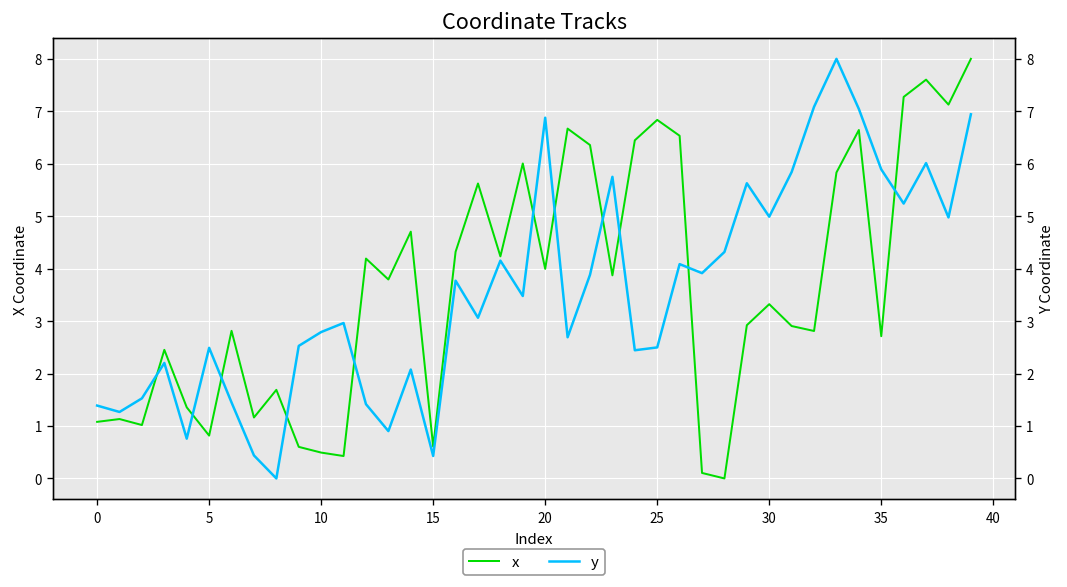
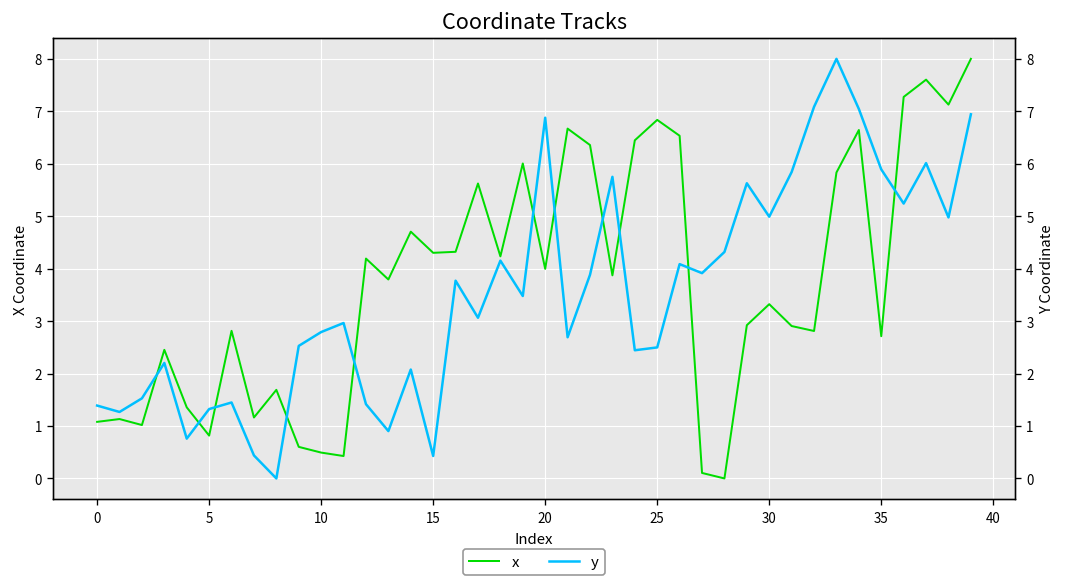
x, 15: 0.6 -> 4.3
y, 5: 2.5 -> 1.3
